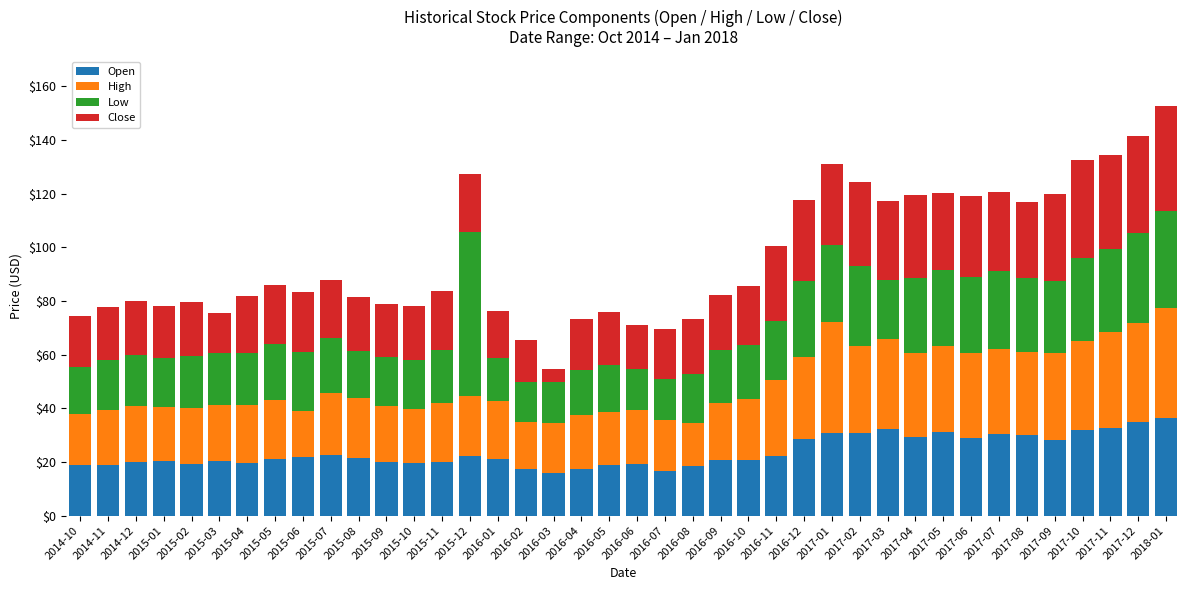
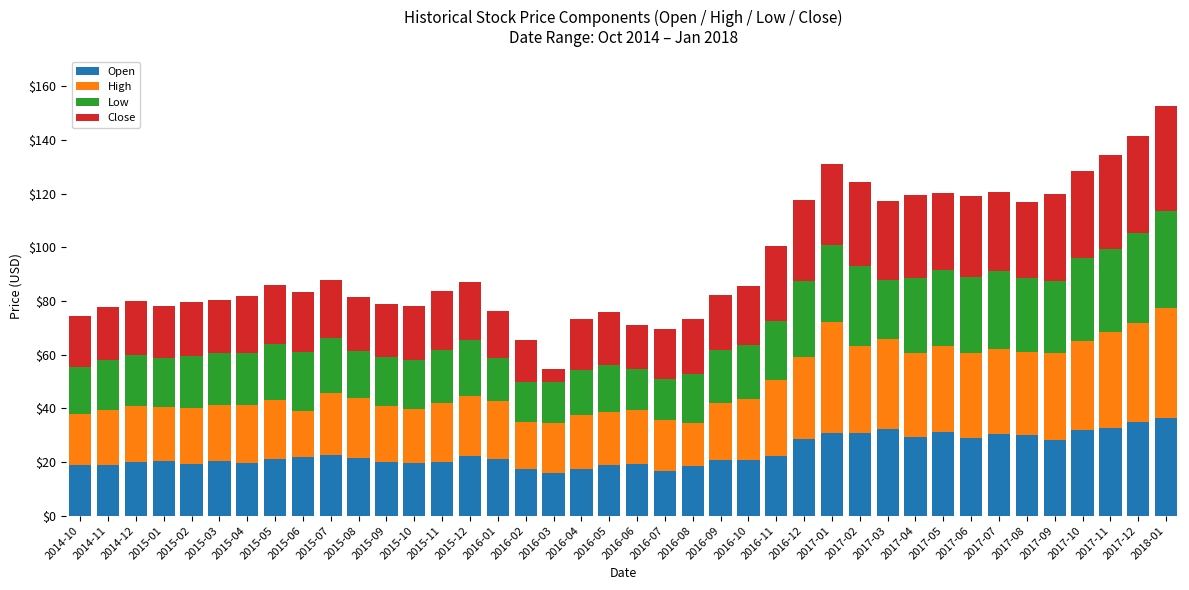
Close, 2015-03: $15 -> $20
Low, 2015-12: $61 -> $21
Close, 2017-10: $37 -> $32
